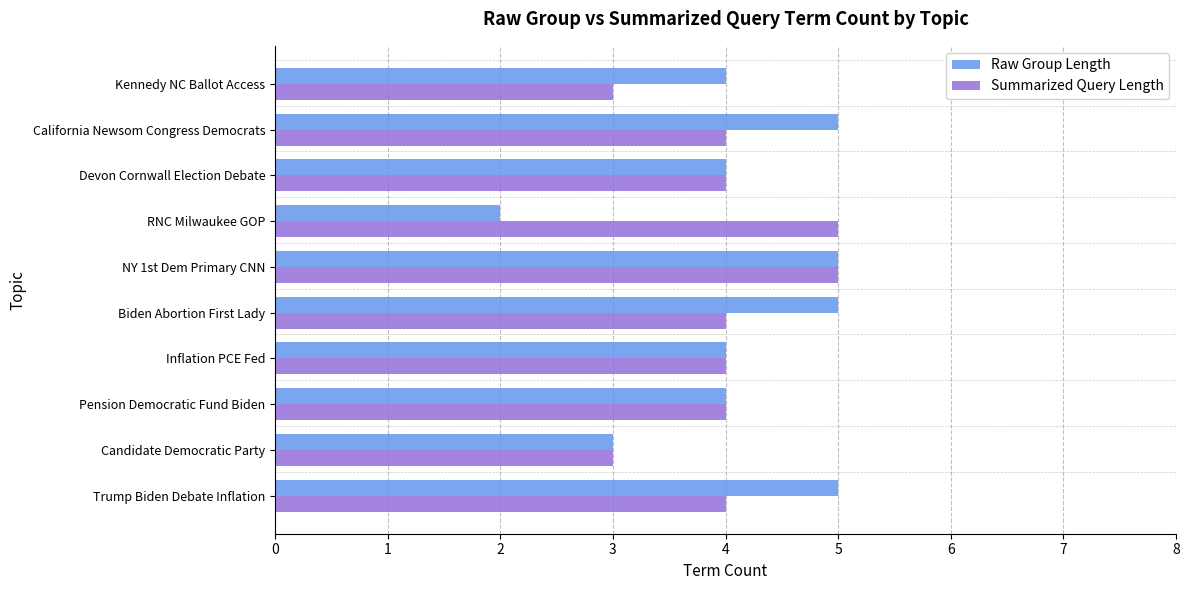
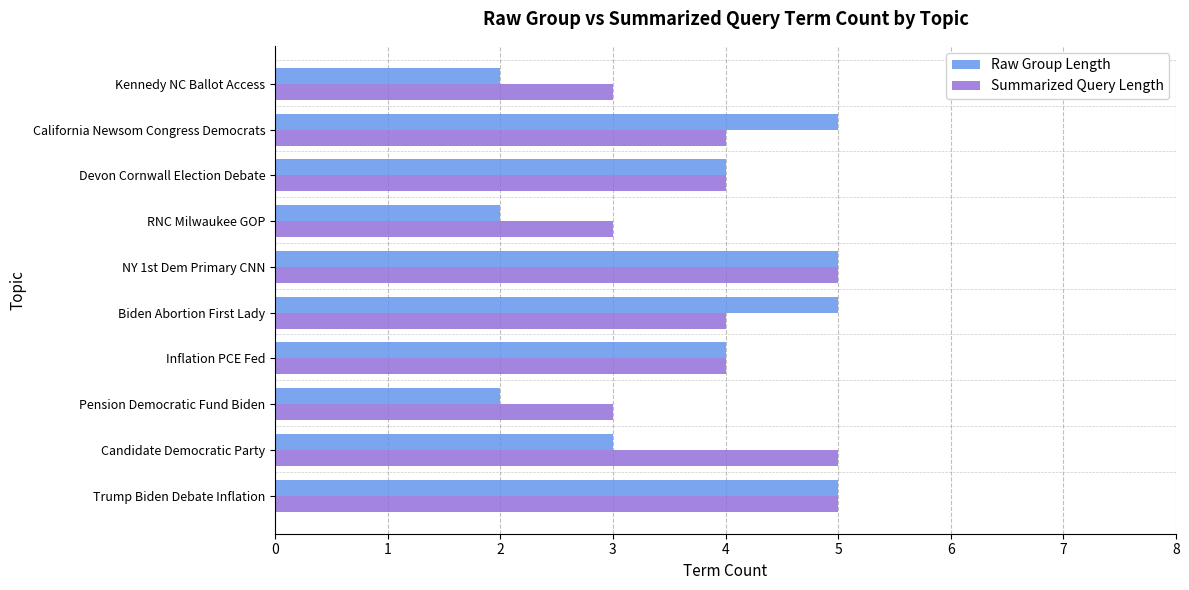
Raw Group Length, Kennedy NC Ballot Access: 4 -> 2
Summarized Query Length, RNC Milwaukee GOP: 5 -> 3
Raw Group Length, Pension Democratic Fund Biden: 4 -> 2
Summarized Query Length, Pension Democratic Fund Biden: 4 -> 3
Summarized Query Length, Candidate Democratic Party: 3 -> 5
Summarized Query Length, Trump Biden Debate Inflation: 4 -> 5
